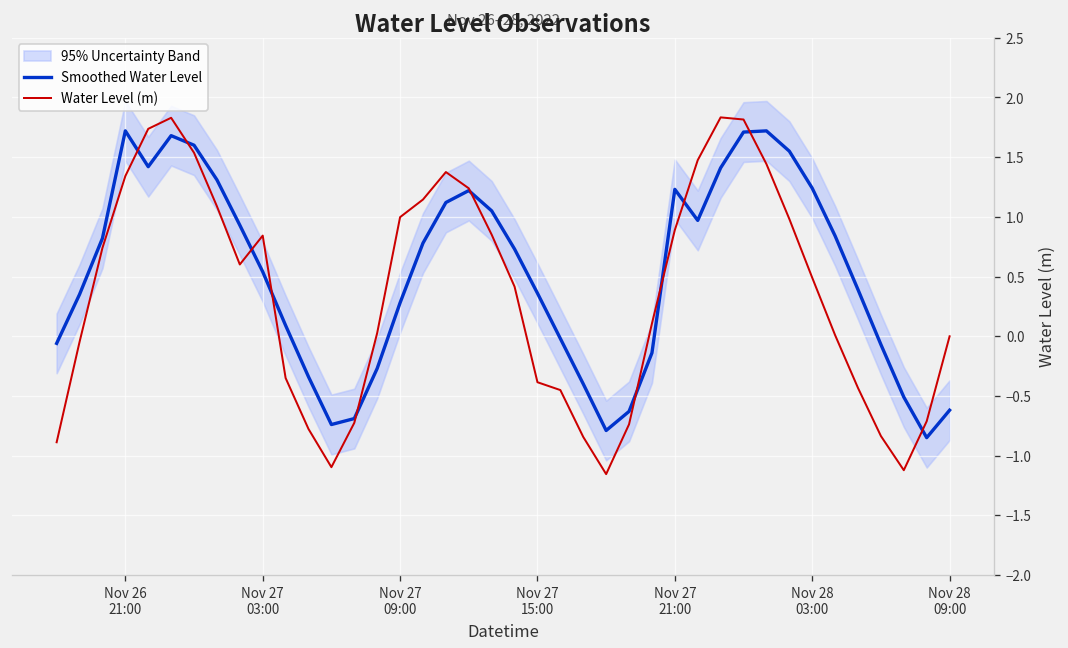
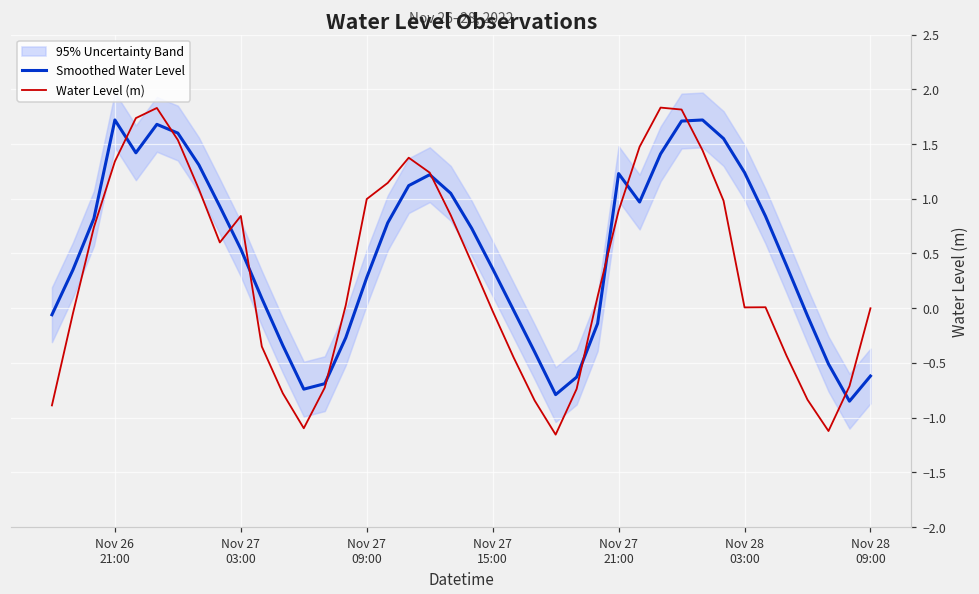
Water Level (m), Nov 27 15:00: -0.4 -> 0.0
Water Level (m), Nov 28 03:00: 0.5 -> 0.0
